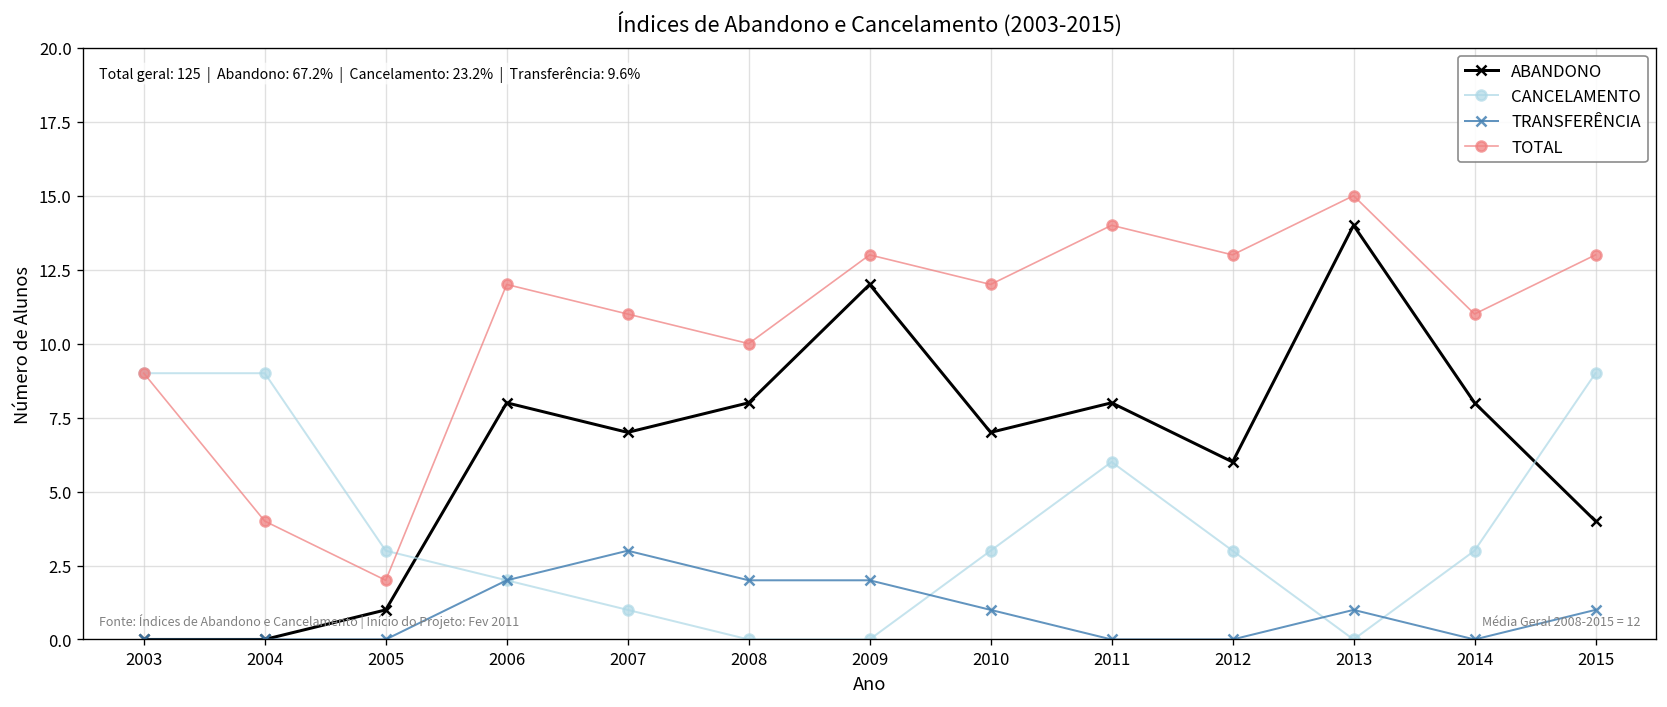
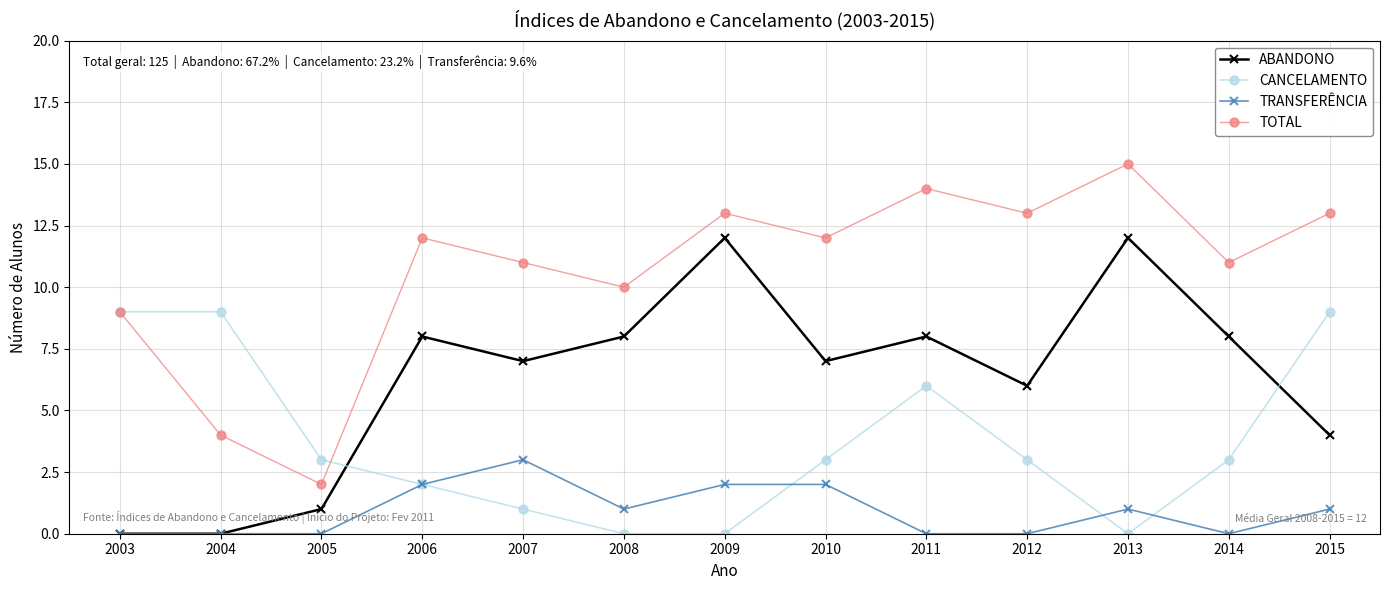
TRANSFERÊNCIA, 2008: 2 -> 1
TRANSFERÊNCIA, 2010: 1 -> 2
ABANDONO, 2013: 14 -> 12
